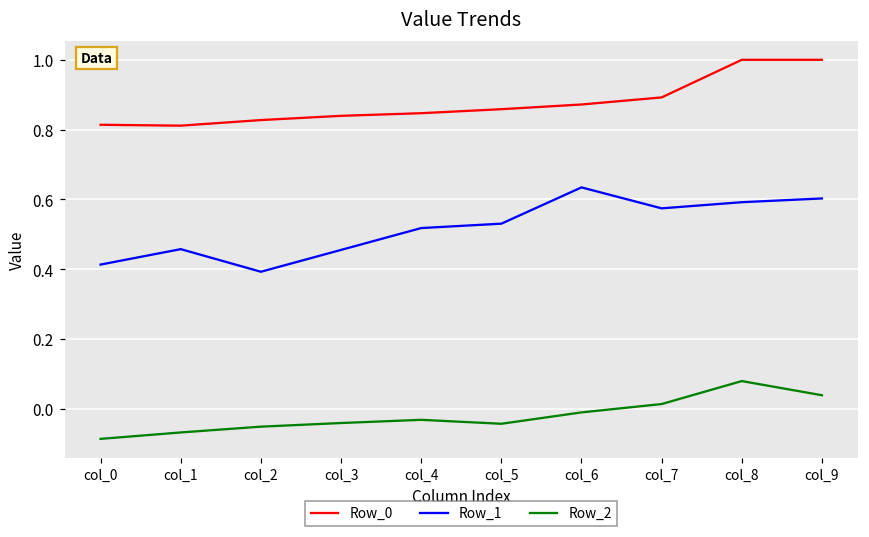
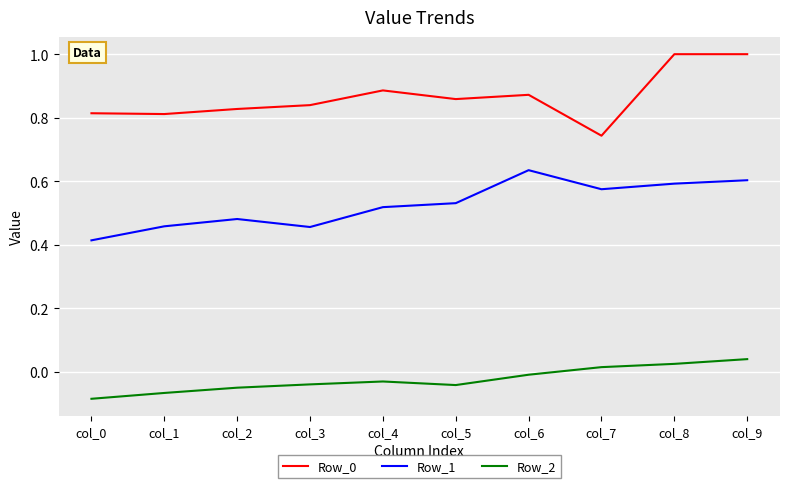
Row_1, col_2: 0.39 -> 0.48
Row_0, col_4: 0.85 -> 0.89
Row_0, col_7: 0.89 -> 0.74
Row_2, col_8: 0.08 -> 0.02
